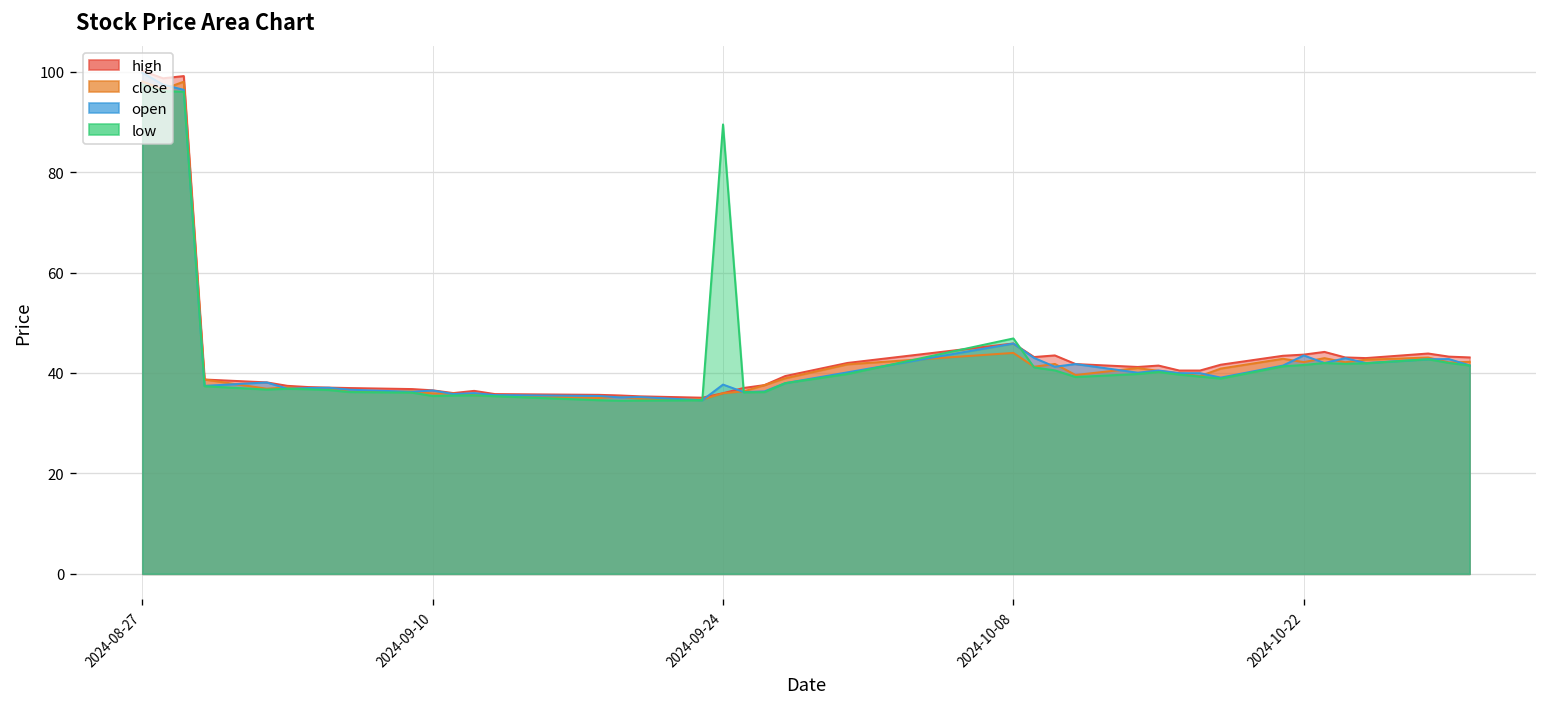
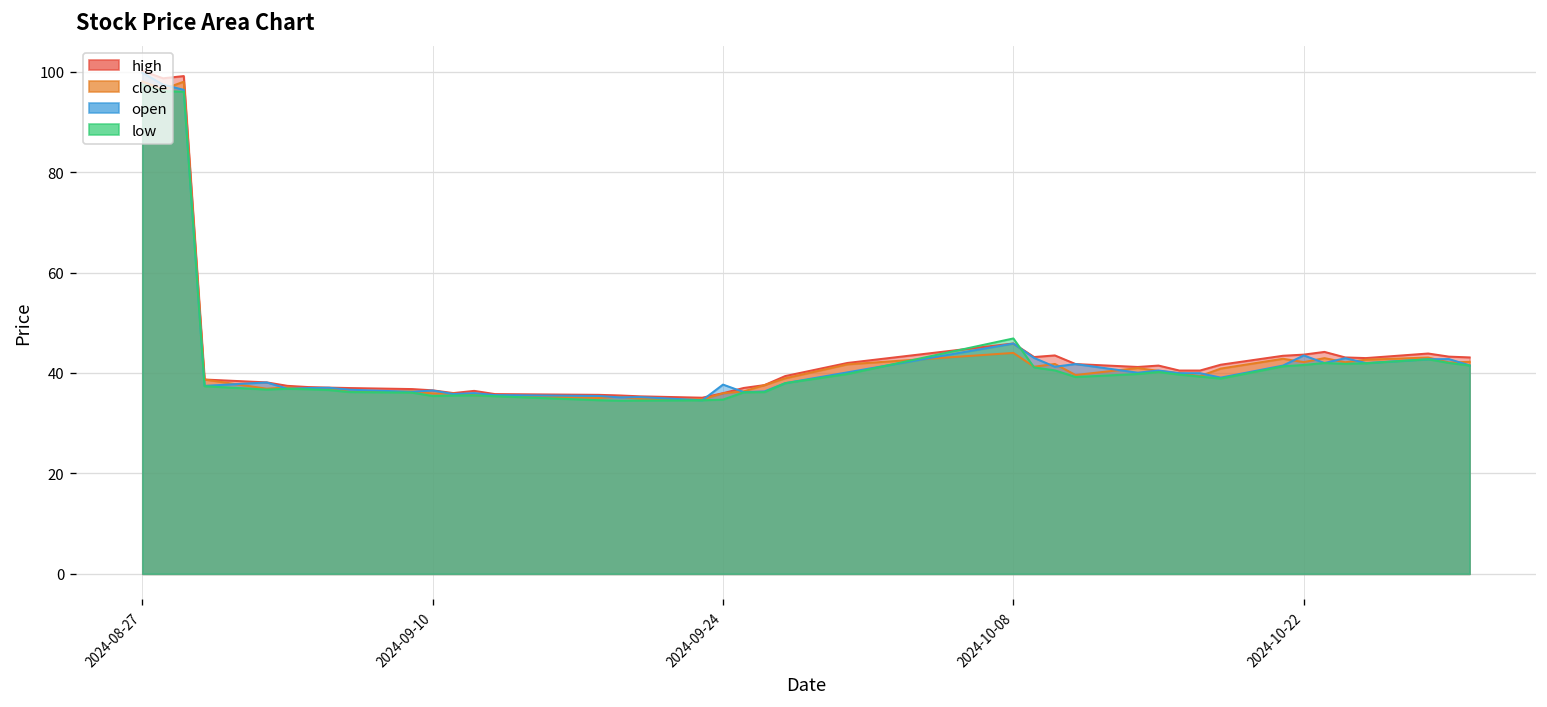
low, 2024-09-24: 90 -> 35
